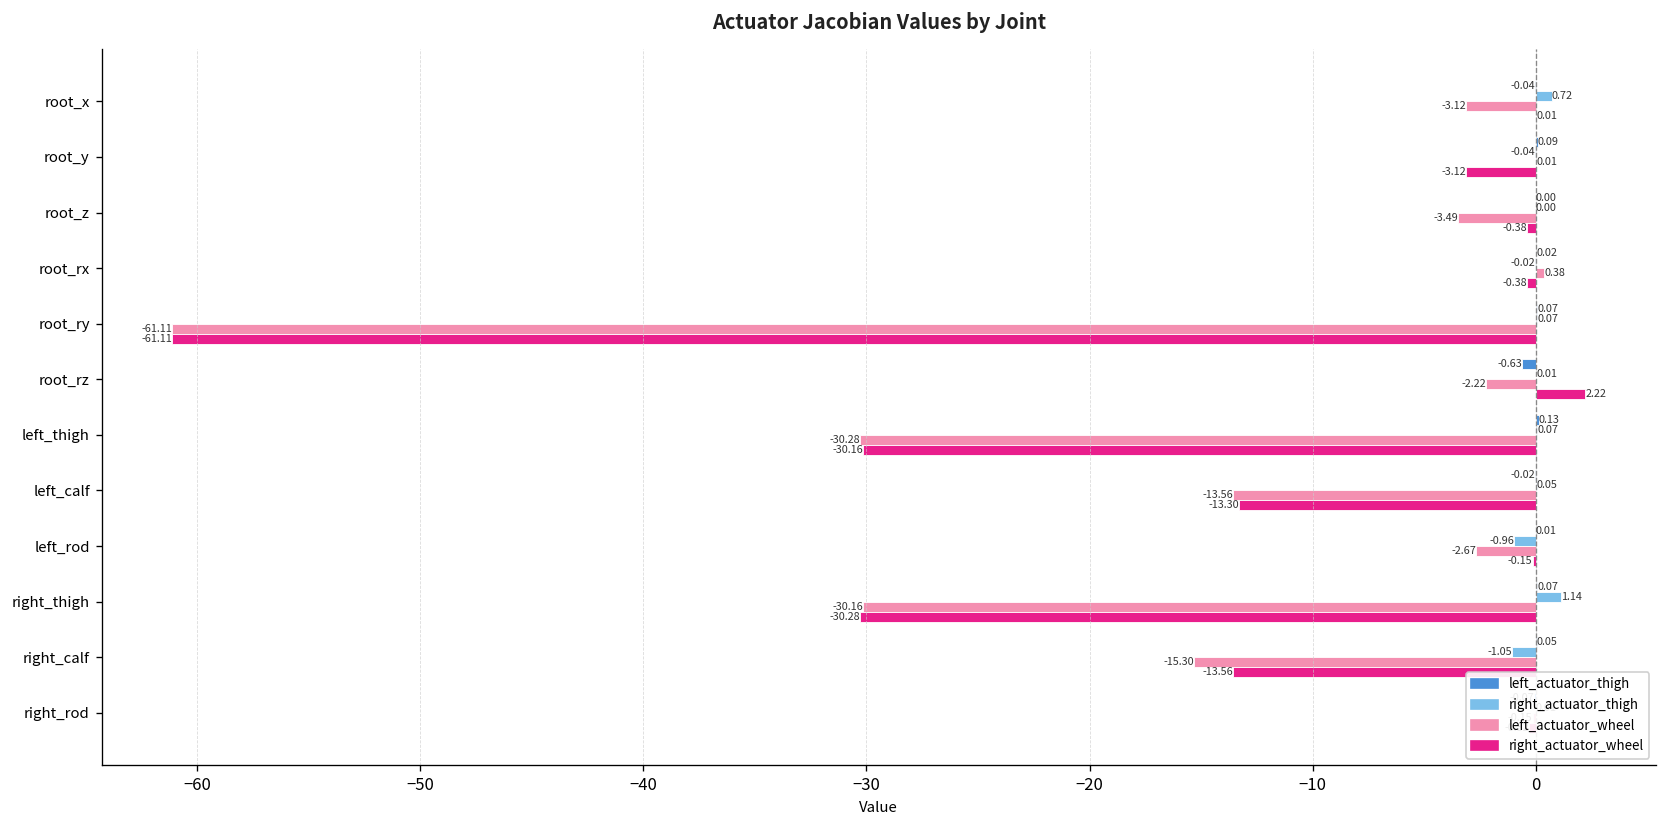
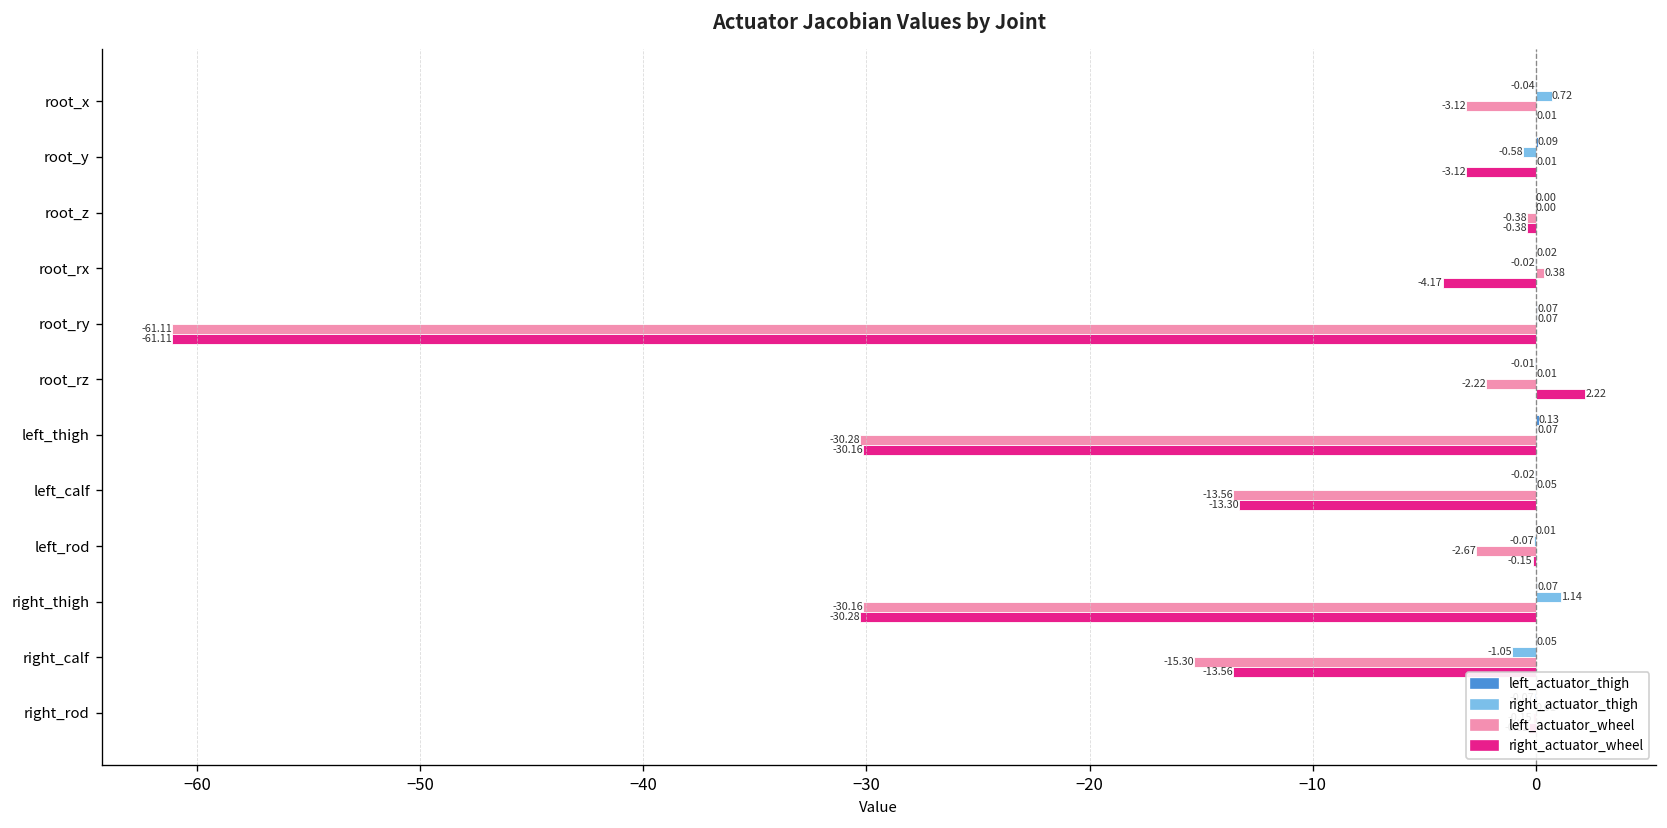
right_actuator_thigh, root_y: -0.04 -> -0.58
left_actuator_wheel, root_z: -3.49 -> -0.38
right_actuator_wheel, root_rx: -0.38 -> -4.17
left_actuator_thigh, root_rz: -0.63 -> -0.01
right_actuator_thigh, left_rod: -0.96 -> -0.07
